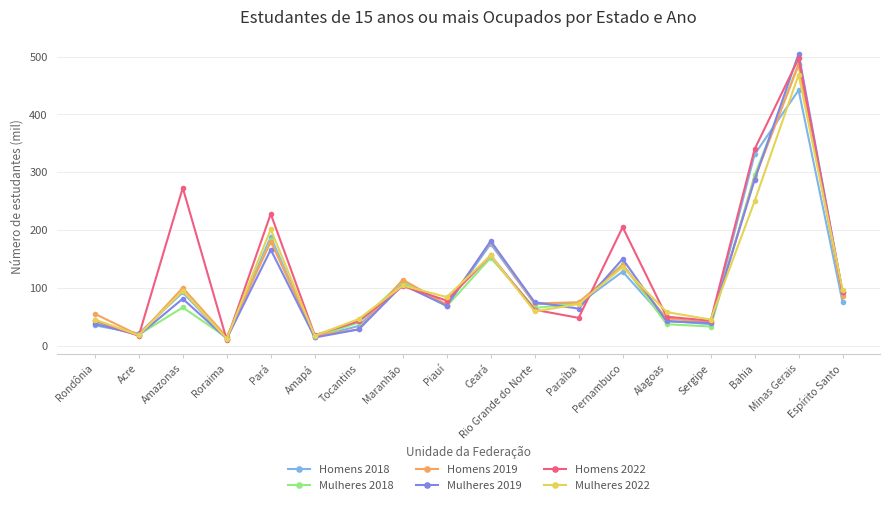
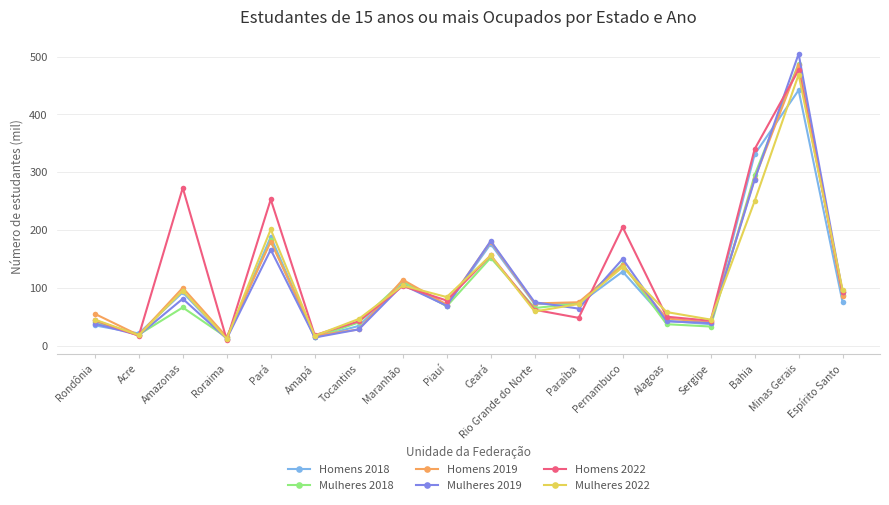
Homens 2022, Pará: 230 -> 250
Homens 2022, Minas Gerais: 500 -> 480
